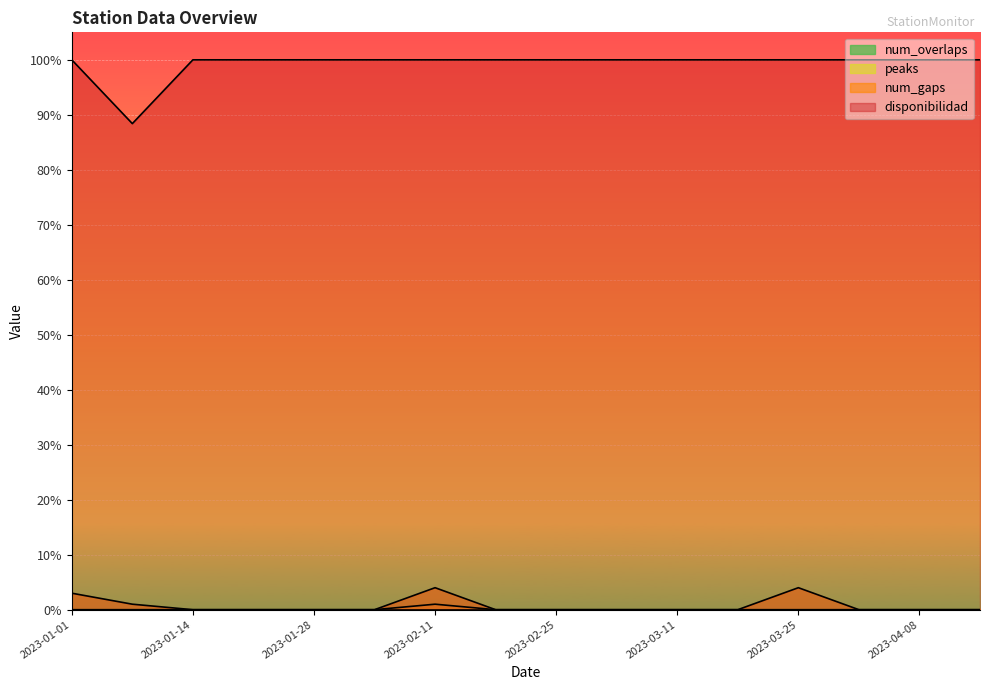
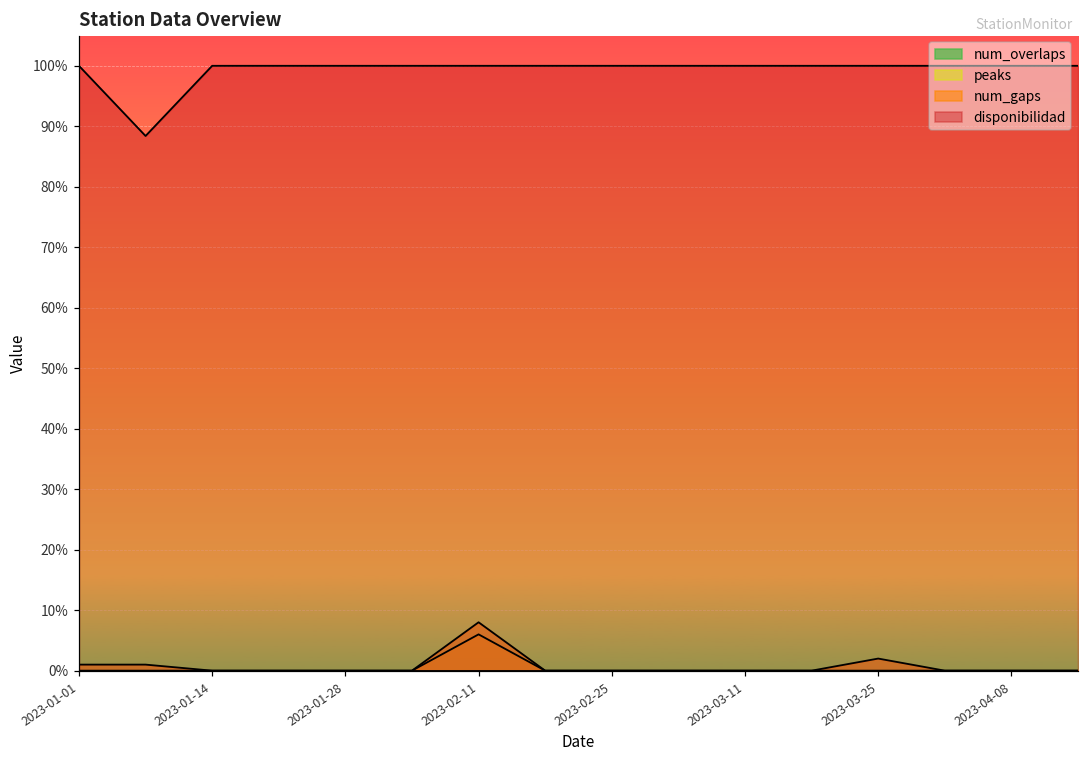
num_gaps, 2023-01-01: 3% -> 1%
peaks, 2023-02-11: 1% -> 6%
num_gaps, 2023-02-11: 4% -> 8%
num_gaps, 2023-03-25: 4% -> 2%
